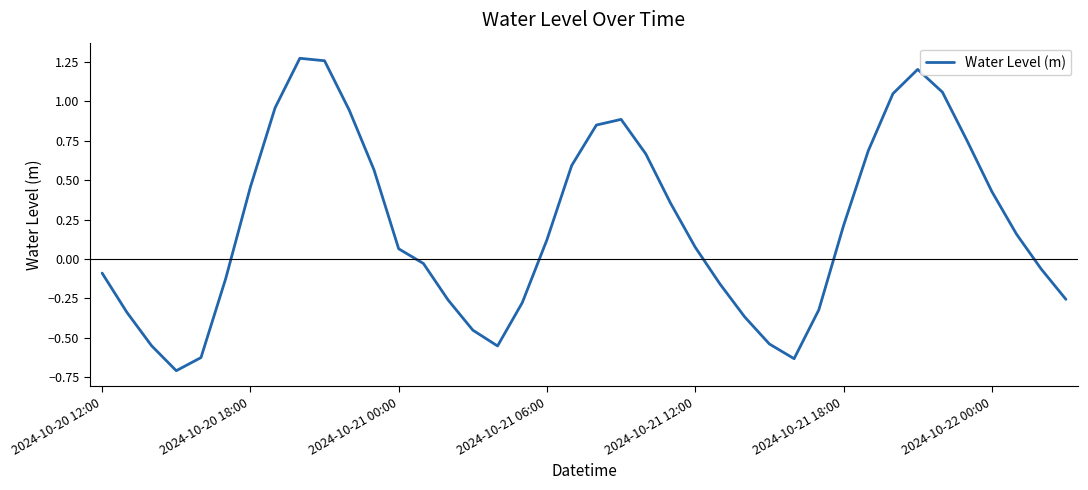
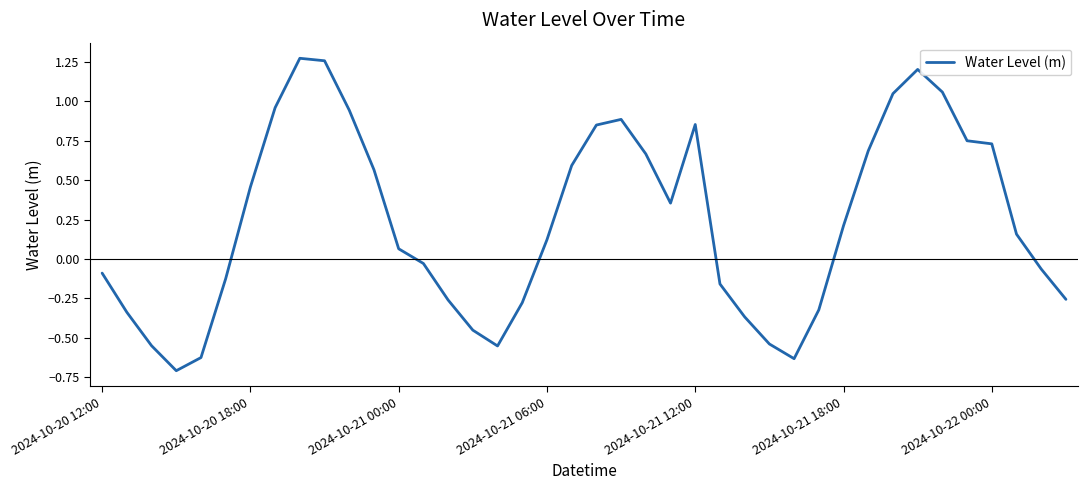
2024-10-21 12:00: 0.07 -> 0.85
2024-10-22 00:00: 0.43 -> 0.73
